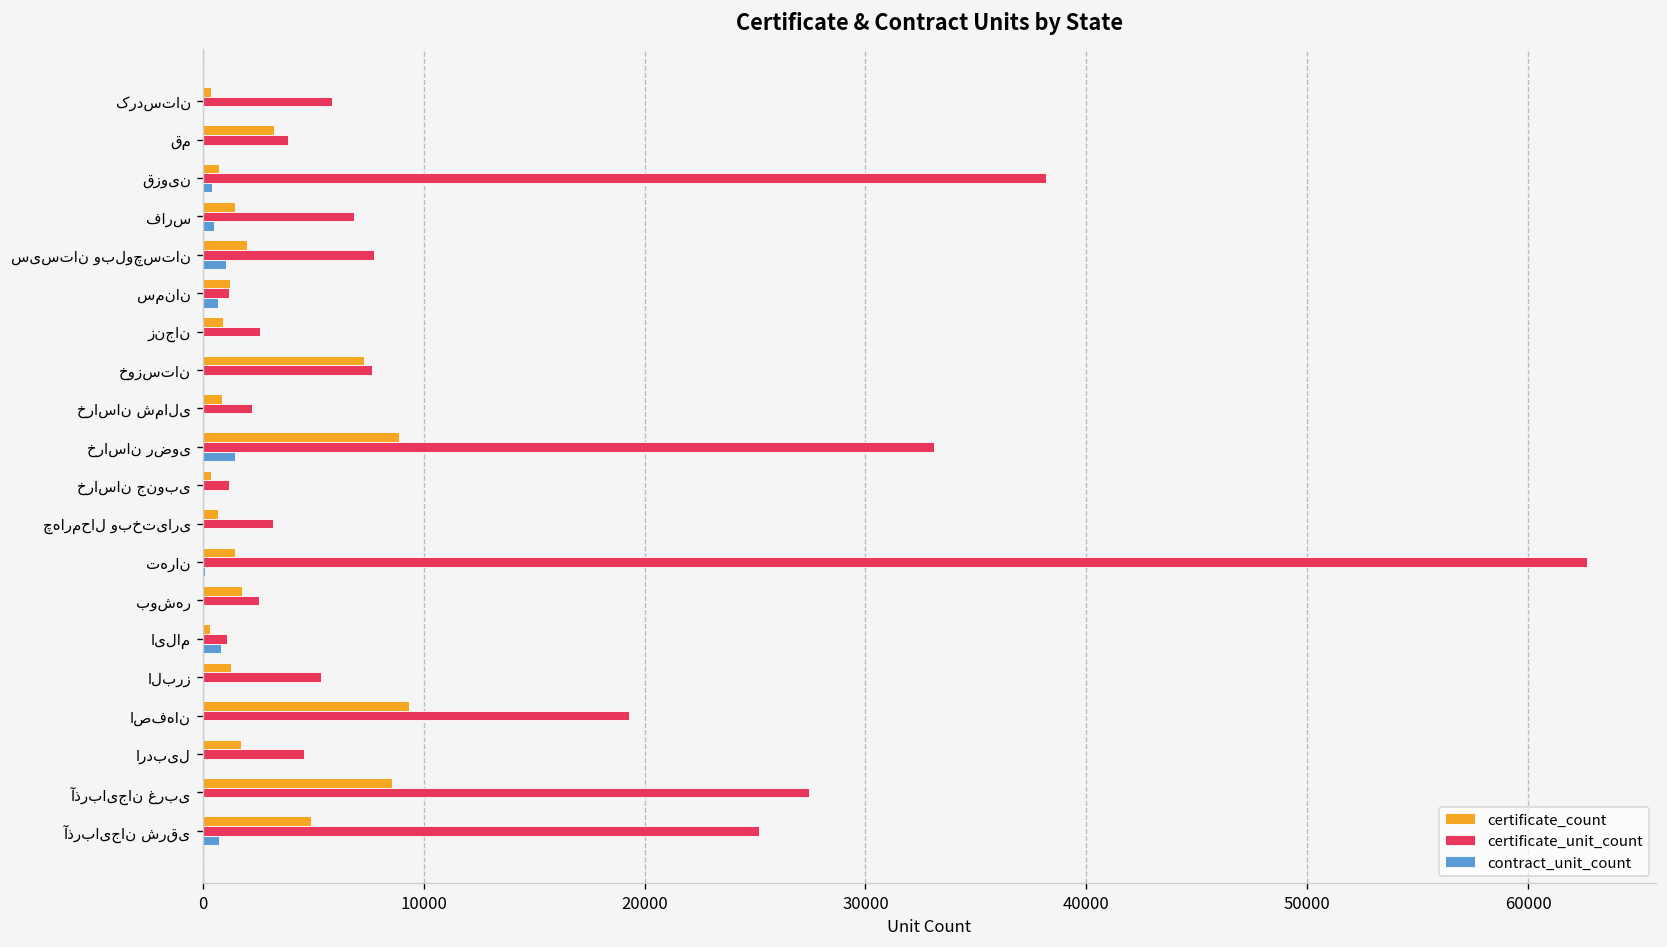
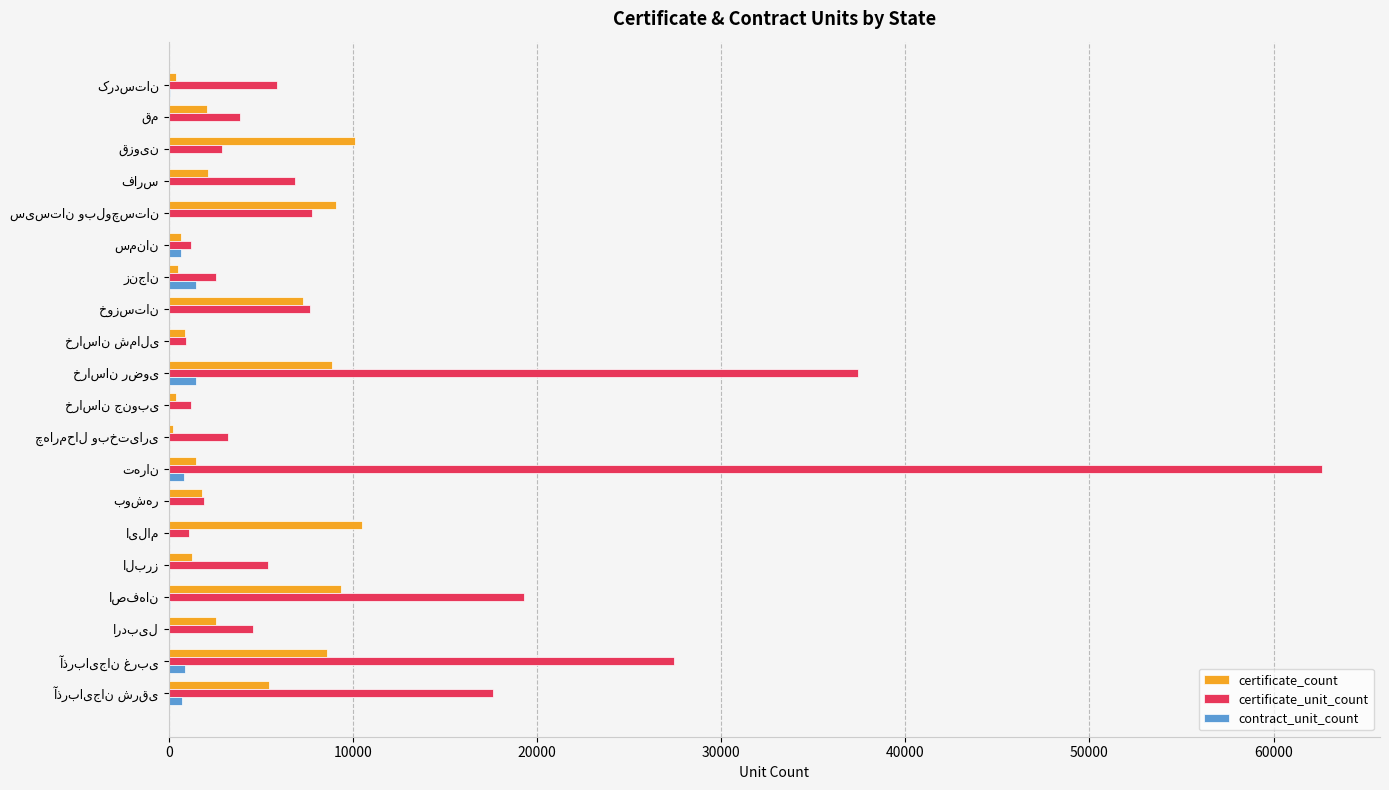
certificate_count, قم: 3200 -> 2100
certificate_count, قزوین: 700 -> 10100
certificate_unit_count, قزوین: 38200 -> 2900
contract_unit_count, قزوین: 400 -> 0
certificate_count, فارس: 1500 -> 2100
contract_unit_count, فارس: 500 -> 0
certificate_count, سیستان وبلوچستان: 2000 -> 9100
contract_unit_count, سیستان وبلوچستان: 1100 -> 0
certificate_count, سمنان: 1200 -> 700
certificate_count, زنجان: 900 -> 500
contract_unit_count, زنجان: 0 -> 1500
certificate_unit_count, خراسان شمالی: 2200 -> 900
certificate_unit_count, خراسان رضوی: 33100 -> 37400
certificate_count, چهارمحال وبختیاری: 700 -> 200
contract_unit_count, تهران: 100 -> 800
certificate_unit_count, بوشهر: 2600 -> 1900
certificate_count, ایلام: 400 -> 10500
contract_unit_count, ایلام: 800 -> 0
certificate_count, اردبیل: 1700 -> 2500
contract_unit_count, آذربایجان غربی: 0 -> 900
certificate_count, آذربایجان شرقی: 4900 -> 5400
certificate_unit_count, آذربایجان شرقی: 25200 -> 17600
